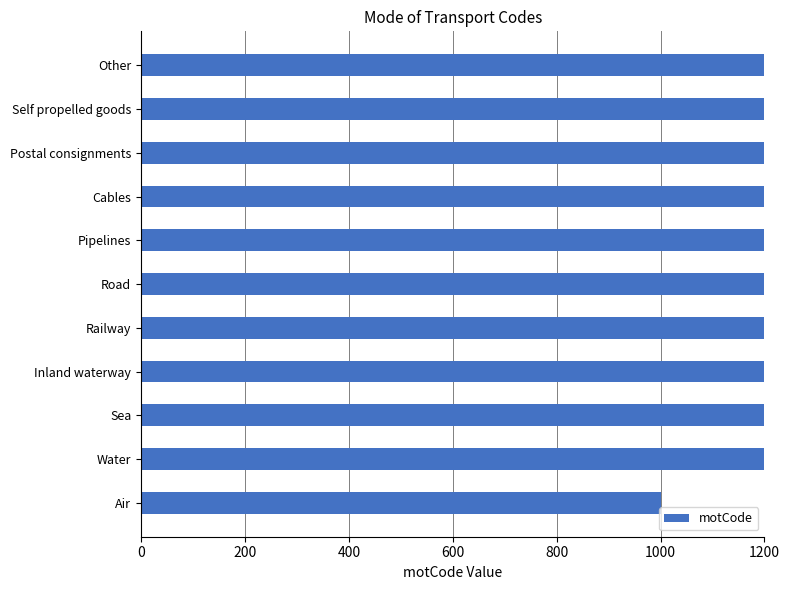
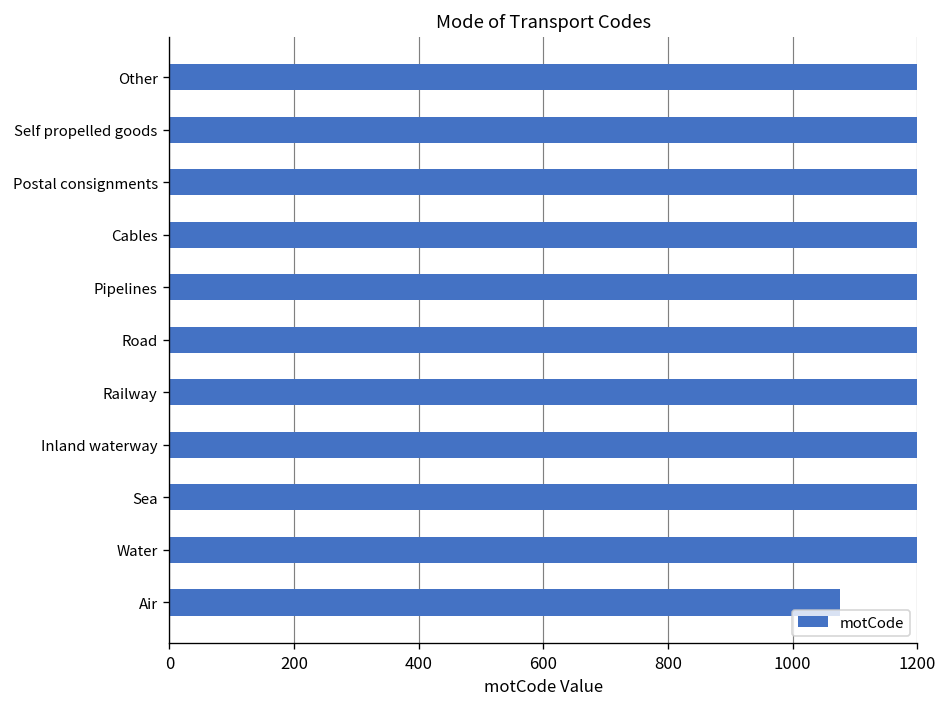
Air: 1000 -> 1080
